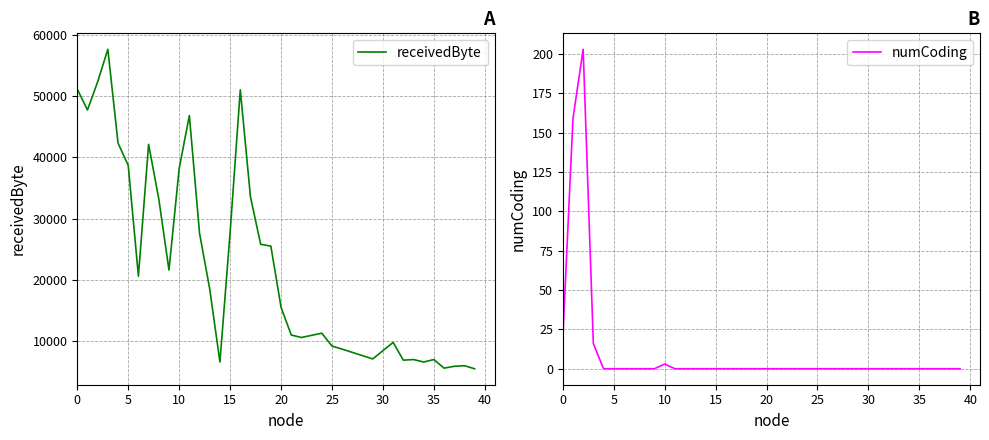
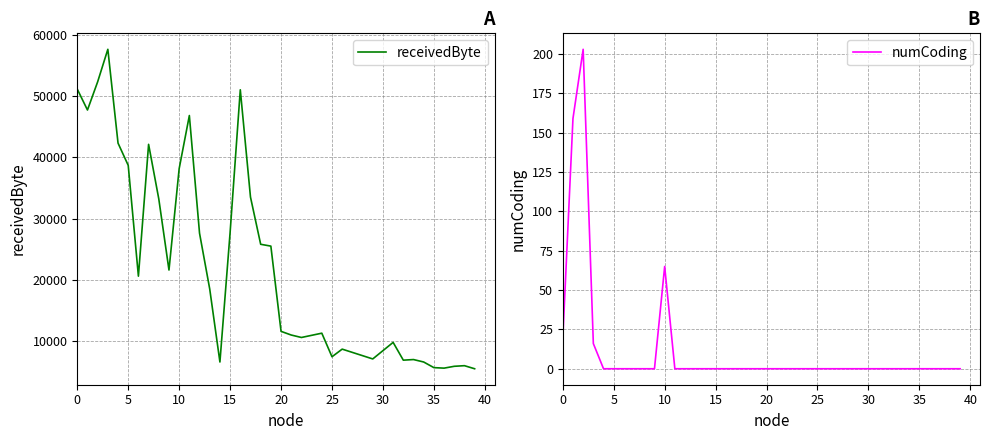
A, 20: 16000 -> 12000
A, 25: 9000 -> 7000
A, 35: 7000 -> 6000
B, 10: 3 -> 65
